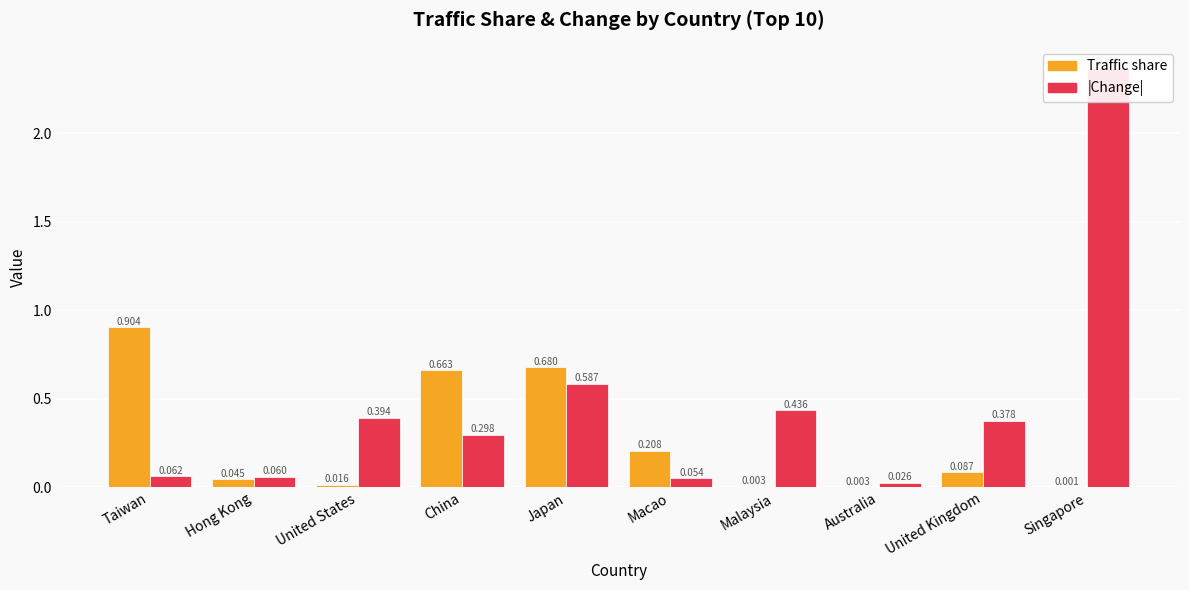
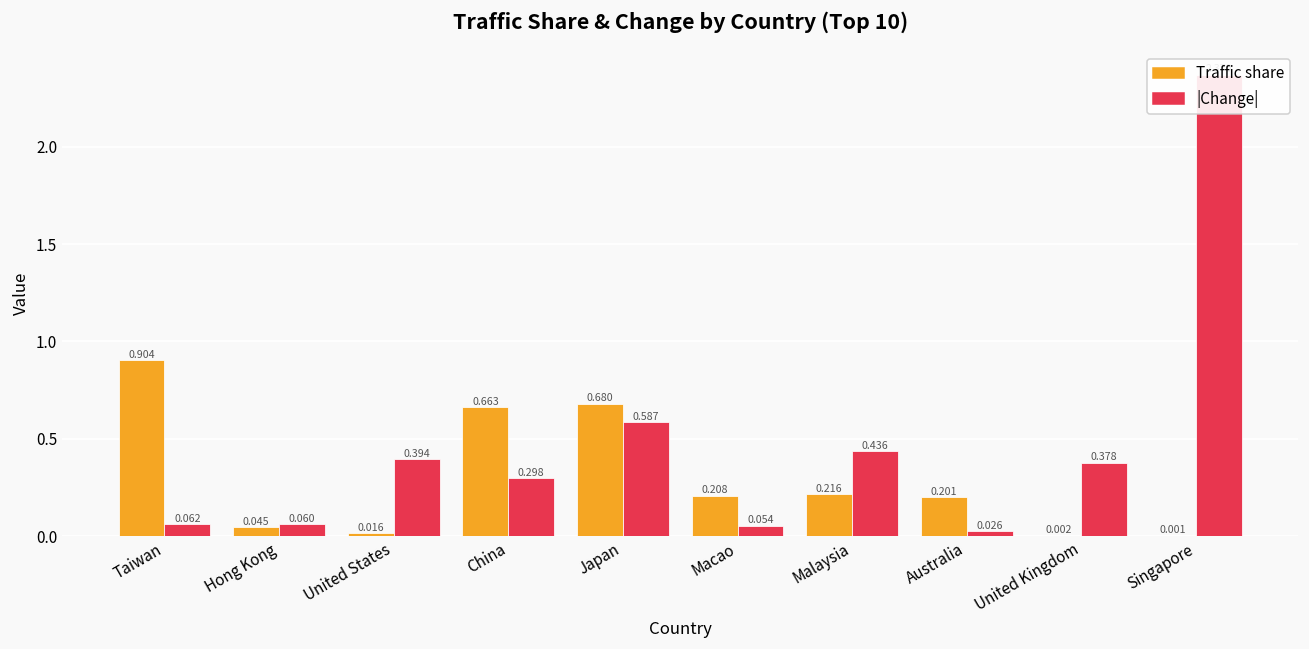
Traffic share, Malaysia: 0.003 -> 0.216
Traffic share, Australia: 0.003 -> 0.201
Traffic share, United Kingdom: 0.087 -> 0.002
